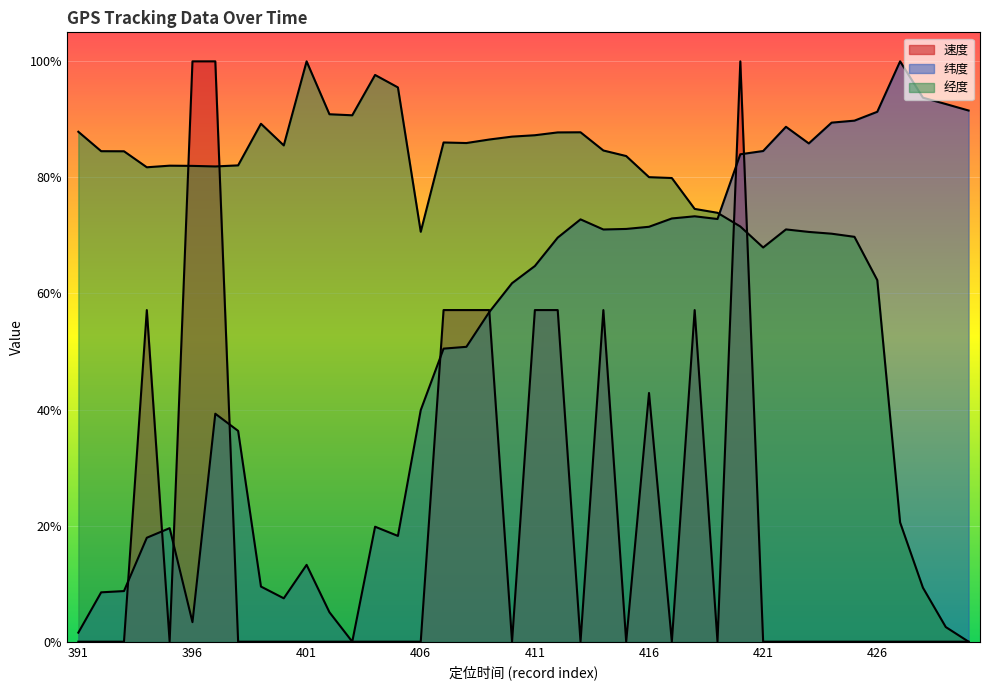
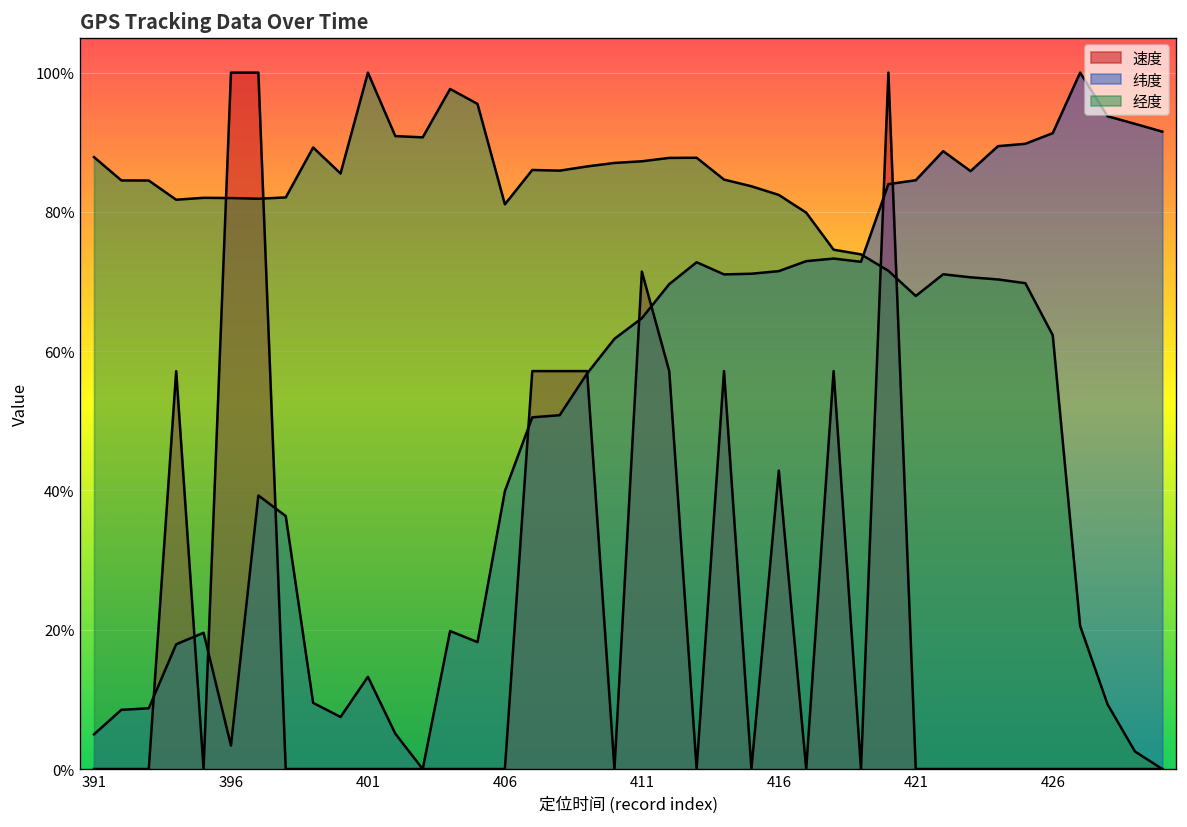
纬度, 391: 2% -> 5%
经度, 406: 71% -> 81%
速度, 411: 57% -> 71%
经度, 416: 80% -> 82%
